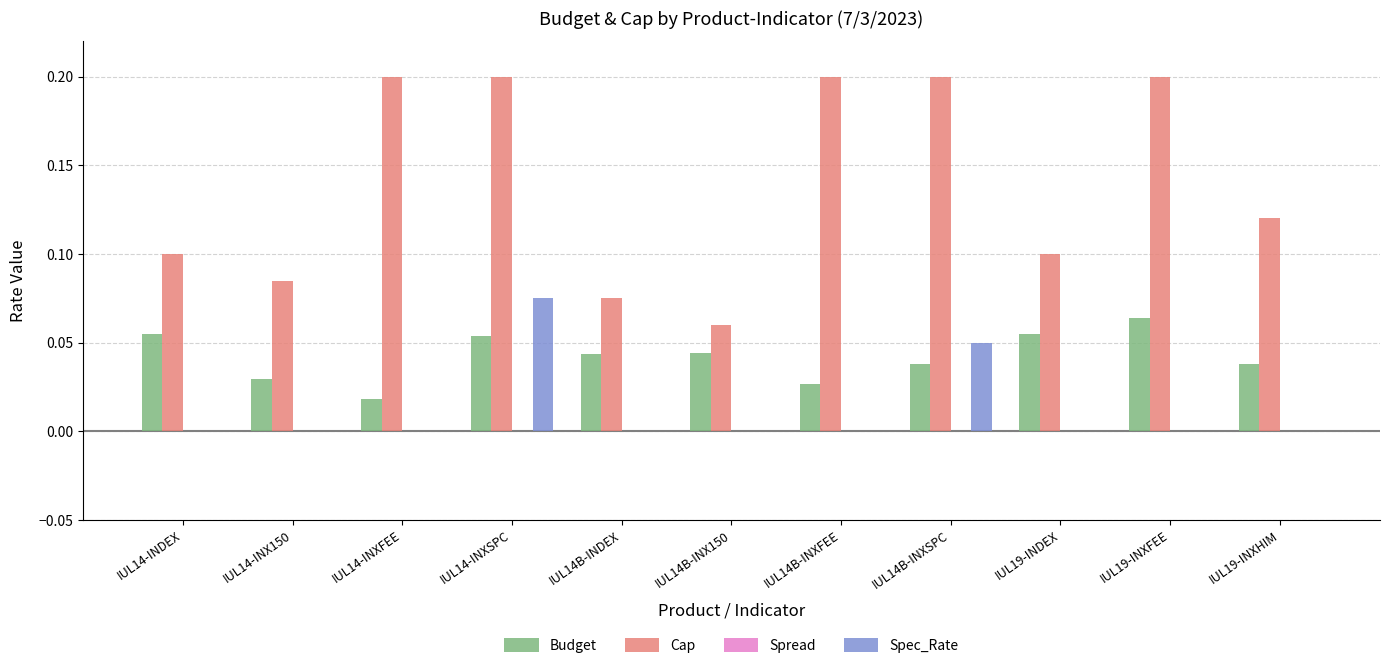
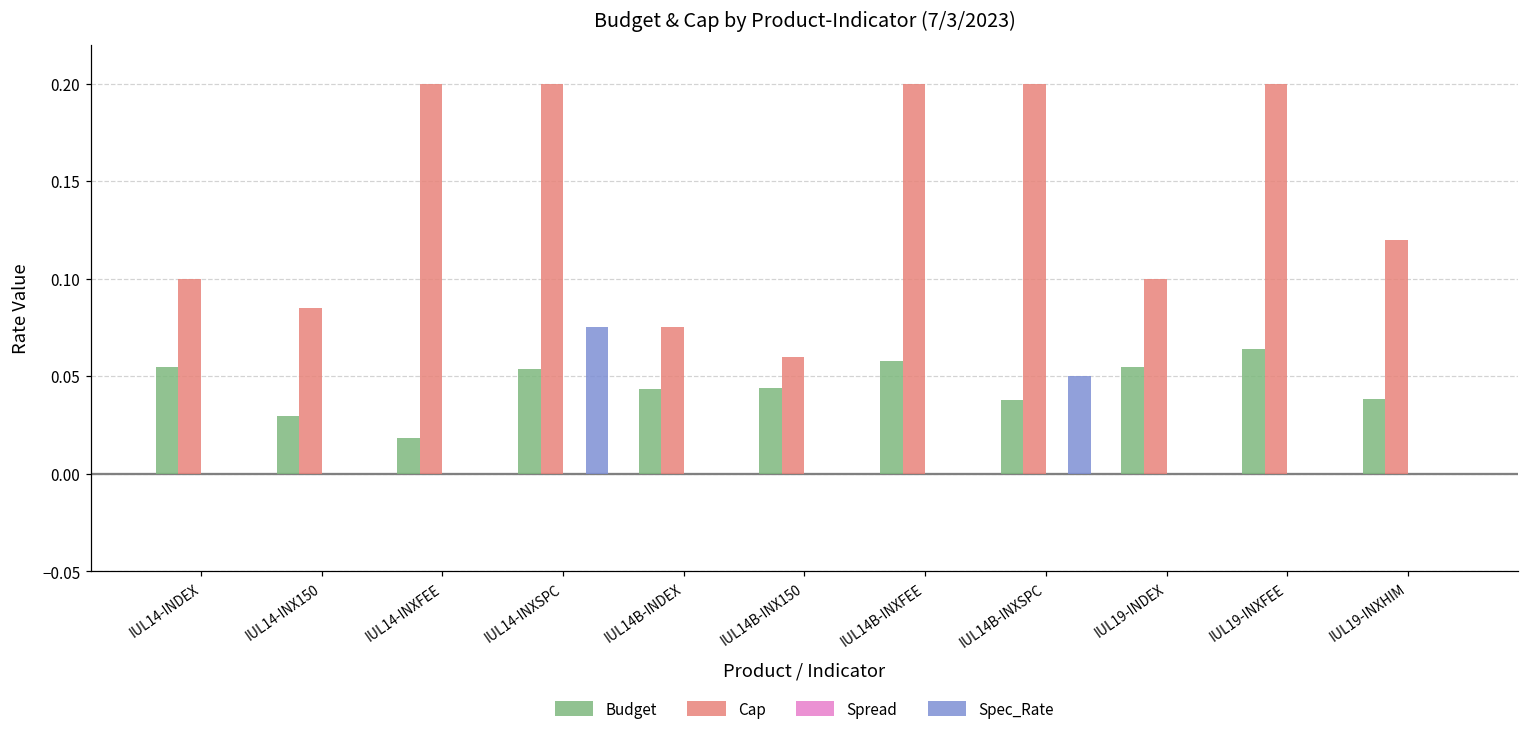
Budget, IUL14B-INXFEE: 0.027 -> 0.058
